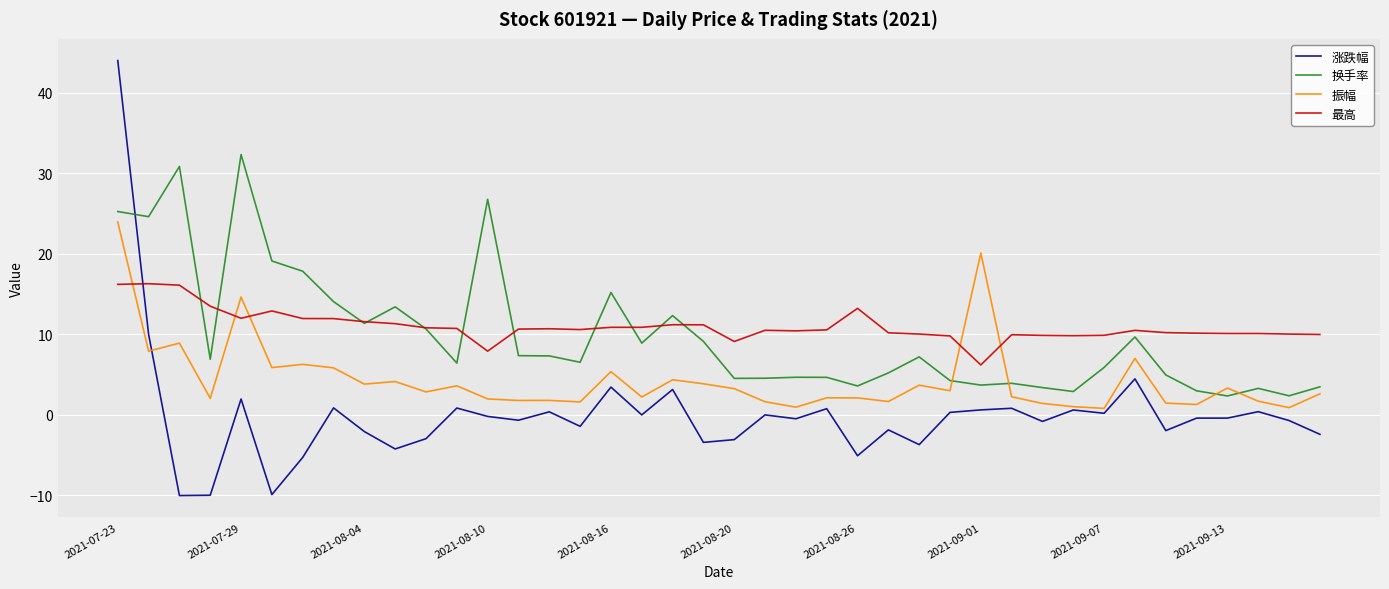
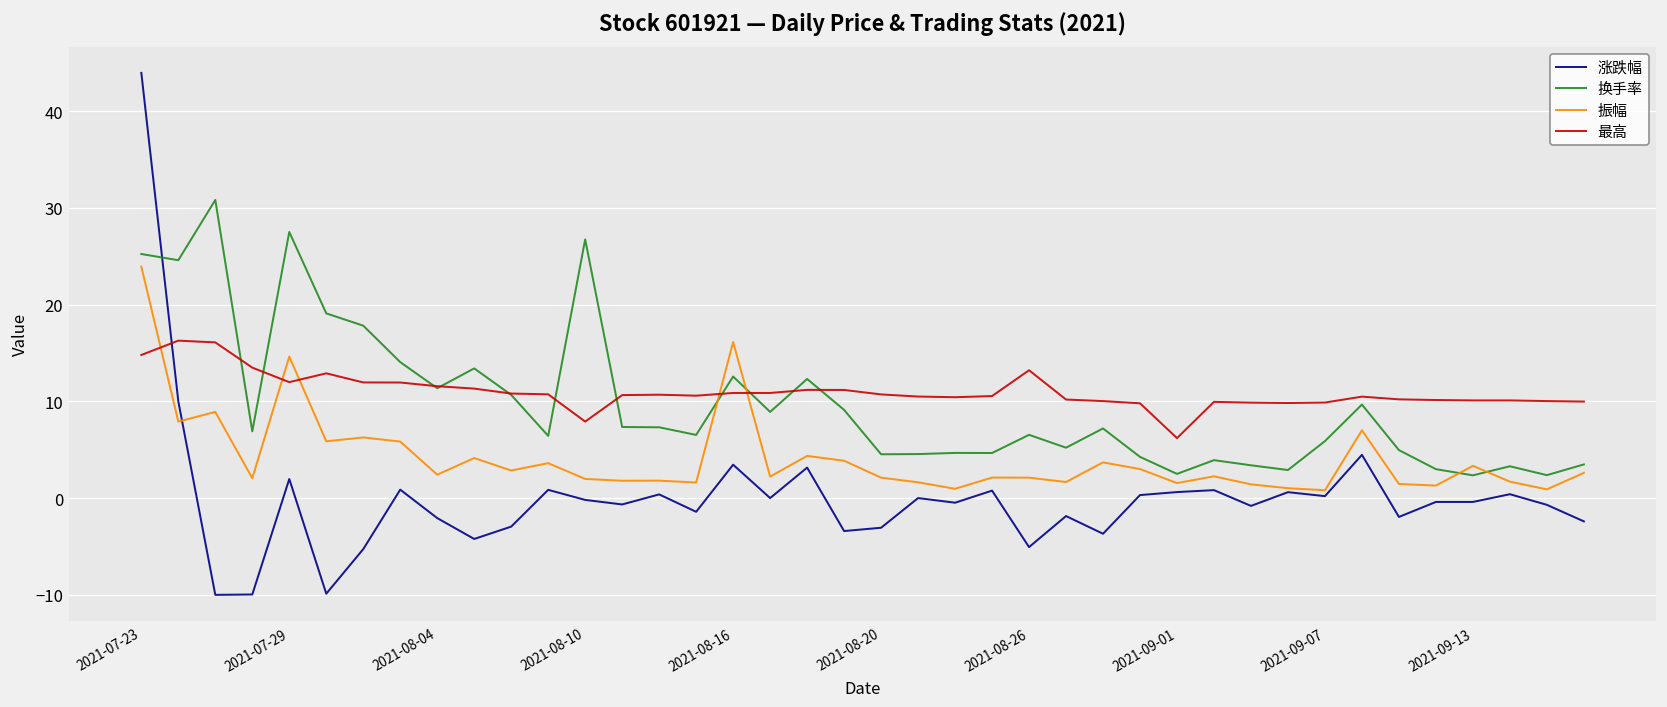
最高, 2021-07-23: 16 -> 15
换手率, 2021-07-29: 32 -> 28
振幅, 2021-08-04: 4 -> 2
换手率, 2021-08-16: 15 -> 13
振幅, 2021-08-16: 5 -> 16
振幅, 2021-08-20: 3 -> 2
最高, 2021-08-20: 9 -> 11
换手率, 2021-08-26: 4 -> 7
换手率, 2021-09-01: 4 -> 3
振幅, 2021-09-01: 20 -> 2
